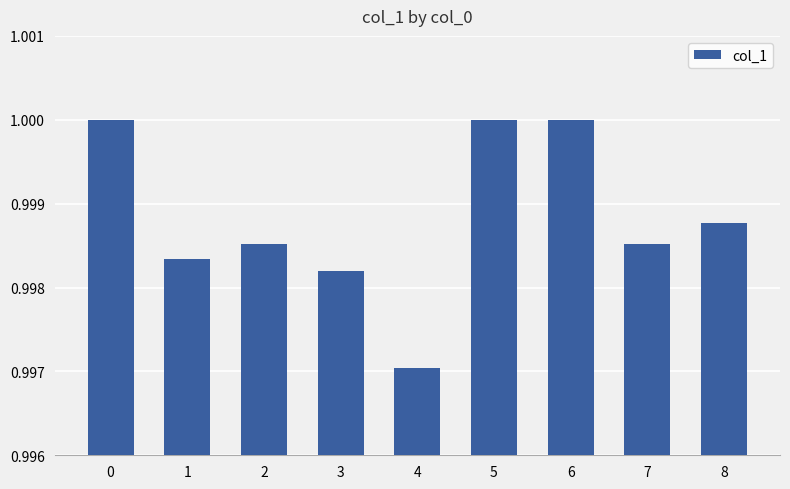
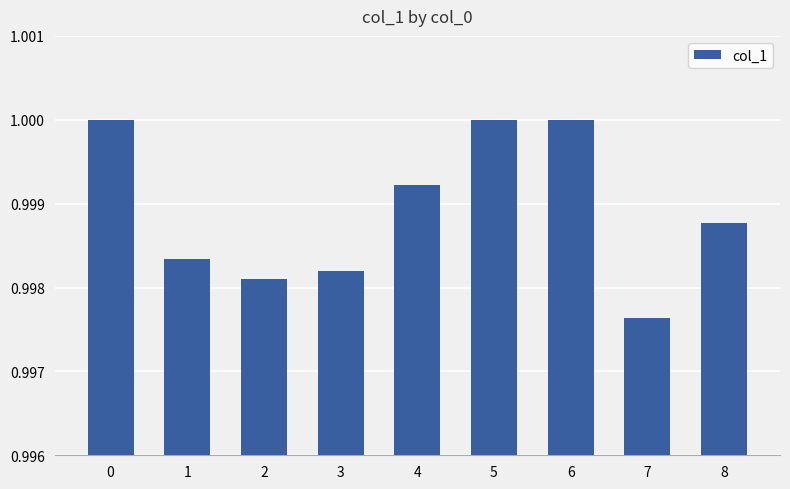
2: 0.9985 -> 0.9981
4: 0.9970 -> 0.9992
7: 0.9985 -> 0.9976
